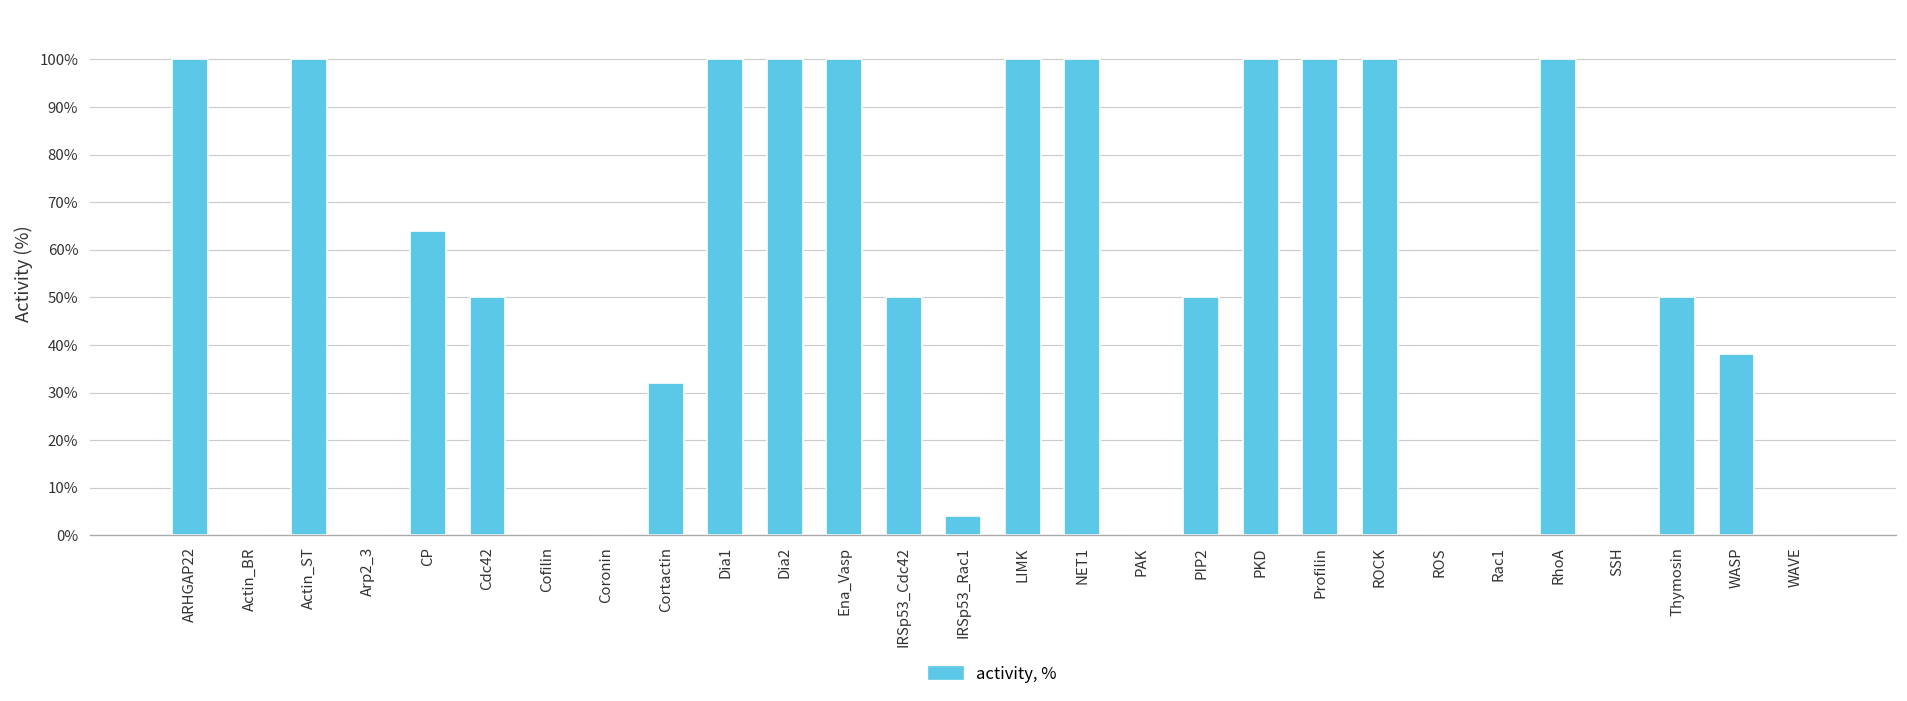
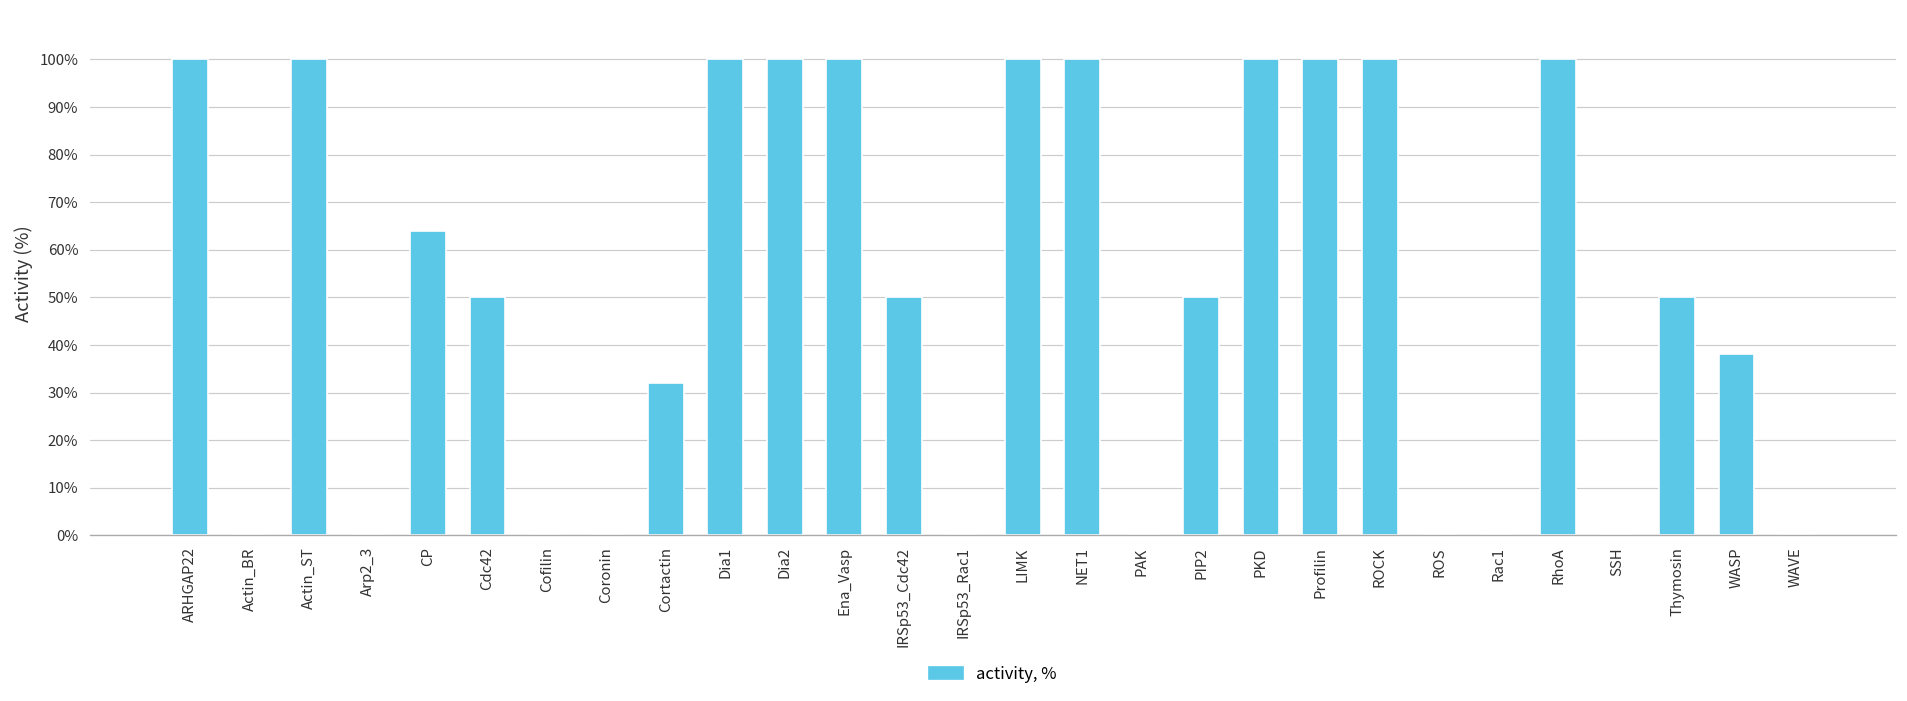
IRSp53_Rac1: 4% -> 0%
